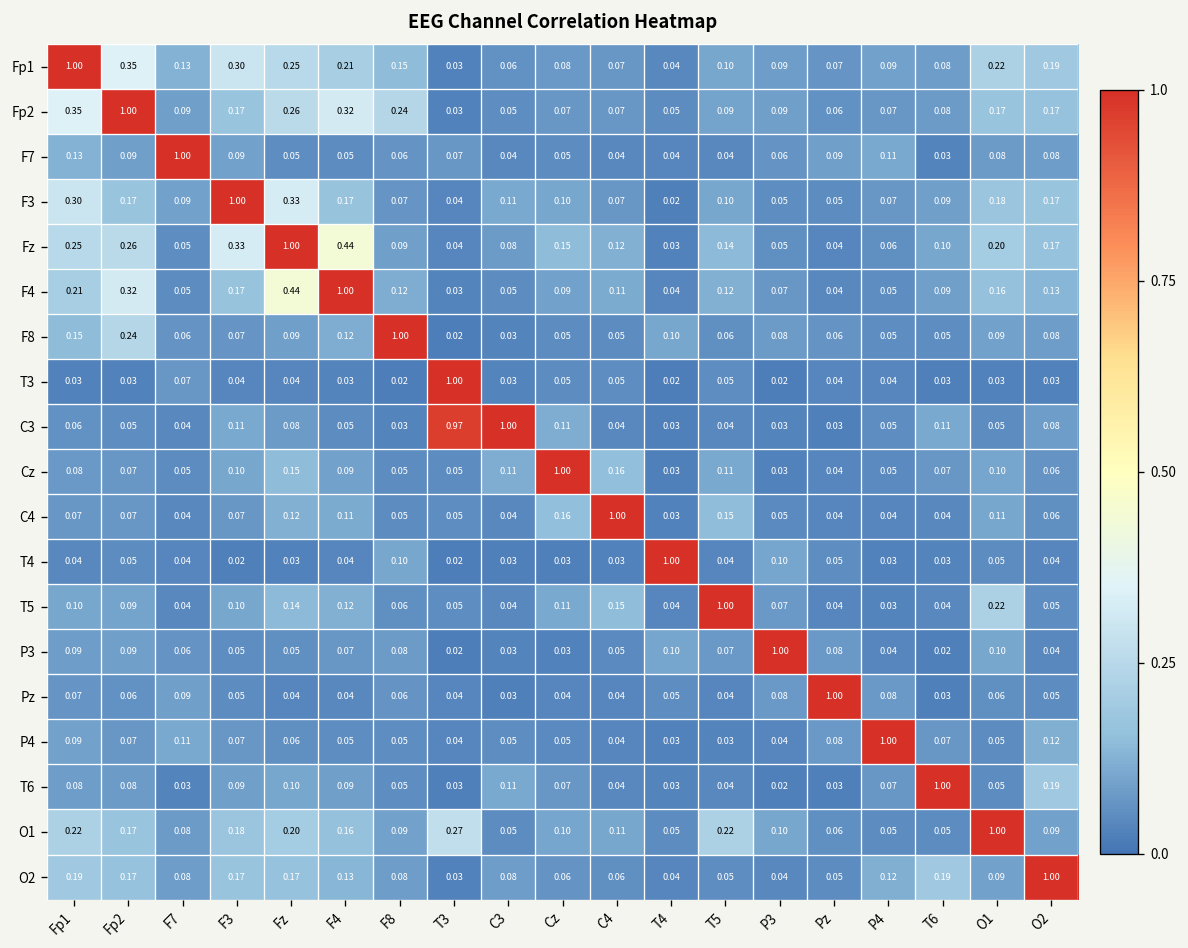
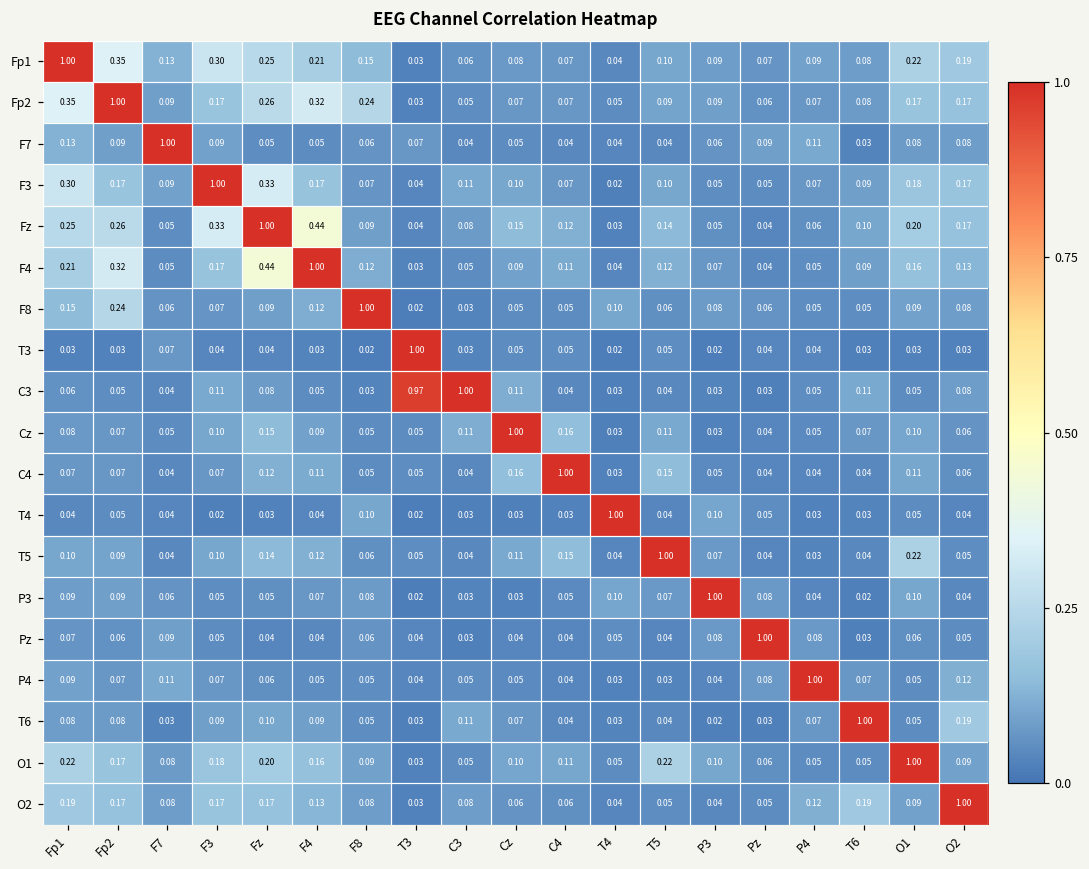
O1, T3: 0.27 -> 0.03
